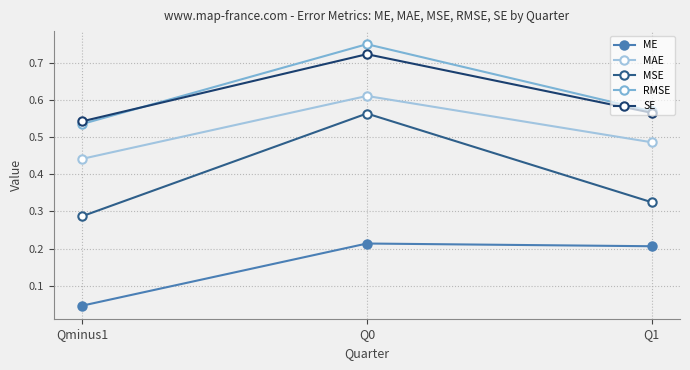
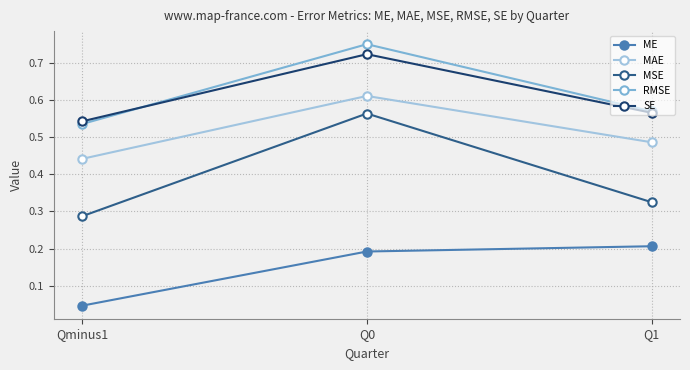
ME, Q0: 0.21 -> 0.19
